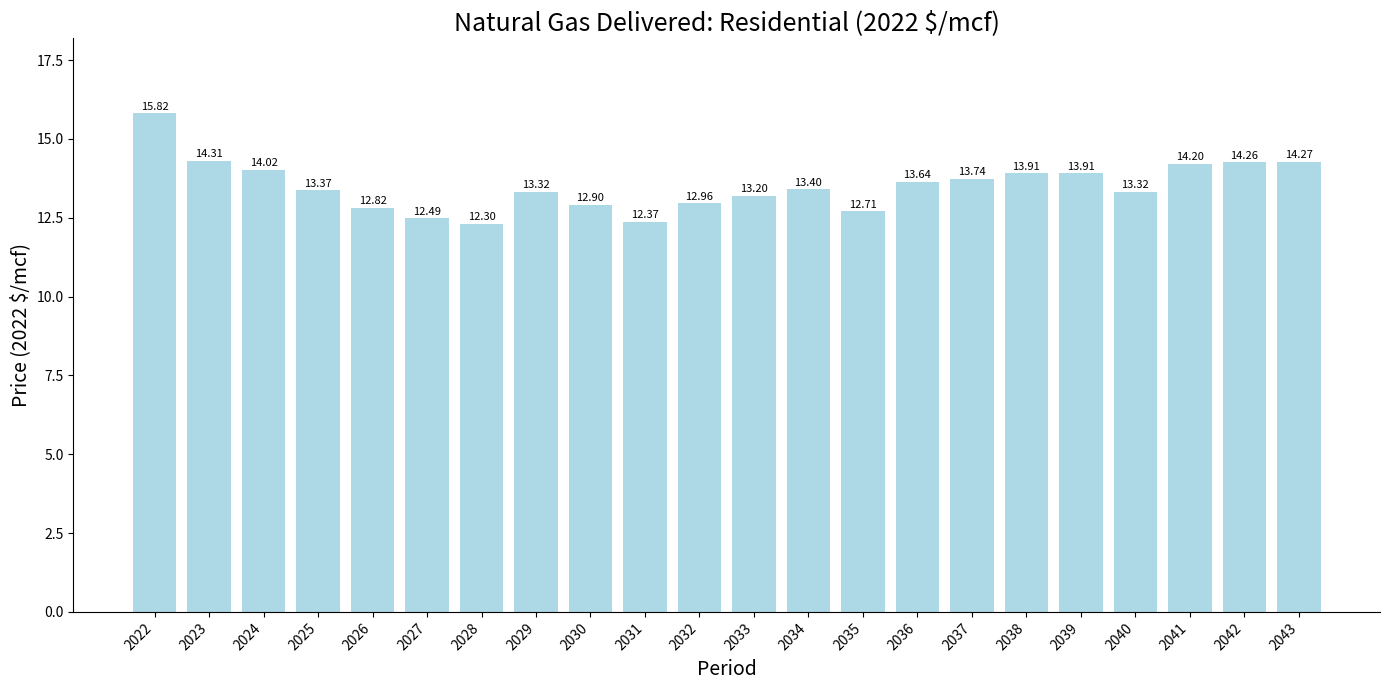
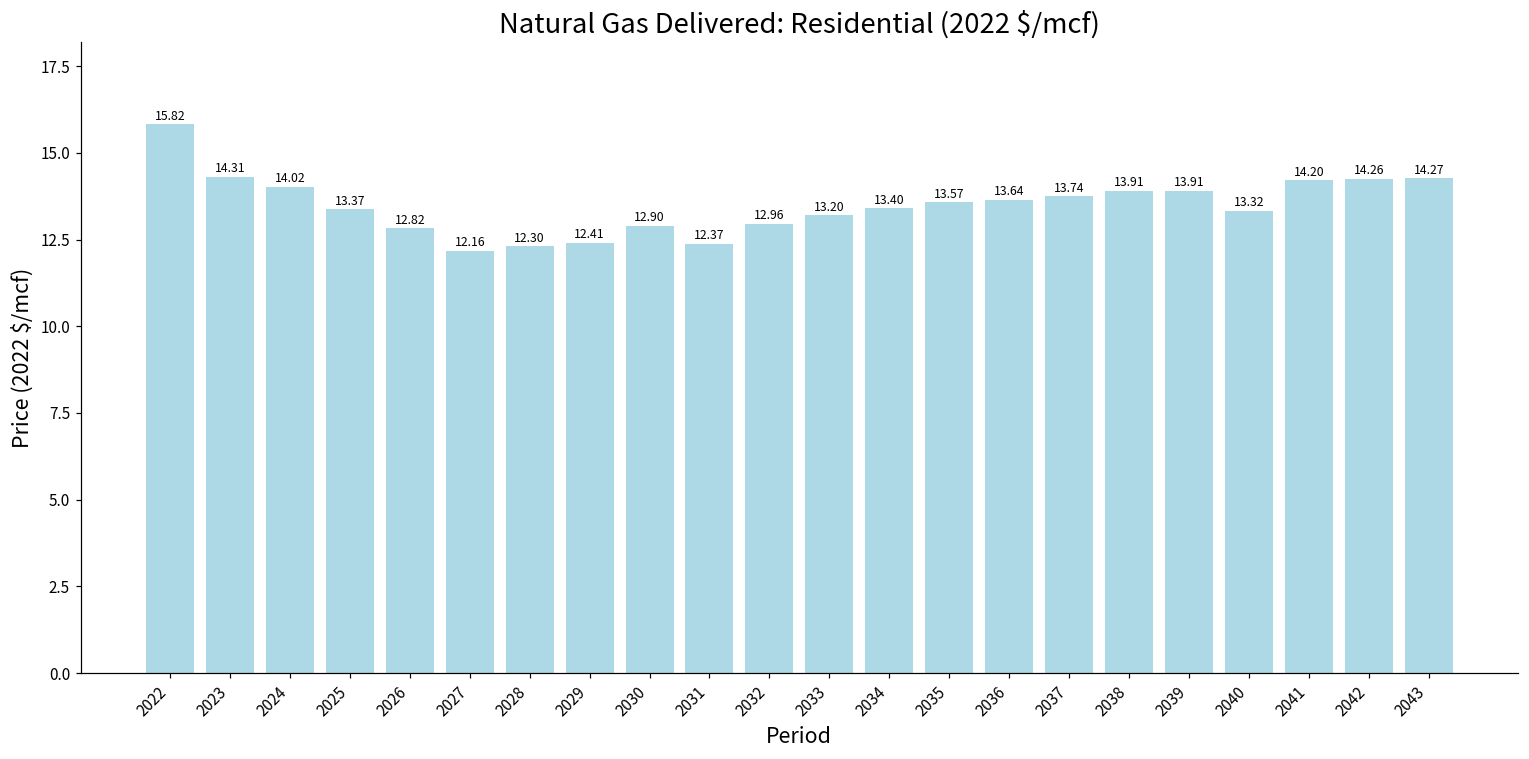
2027: 12.49 -> 12.16
2029: 13.32 -> 12.41
2035: 12.71 -> 13.57
